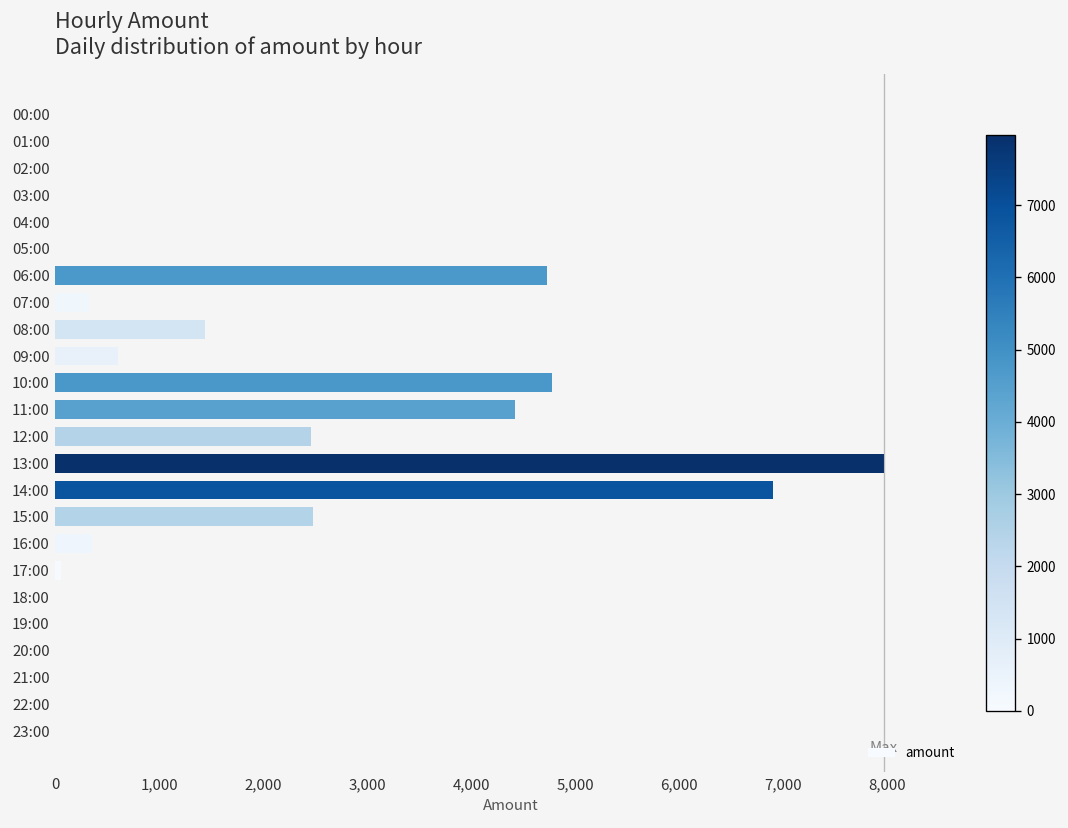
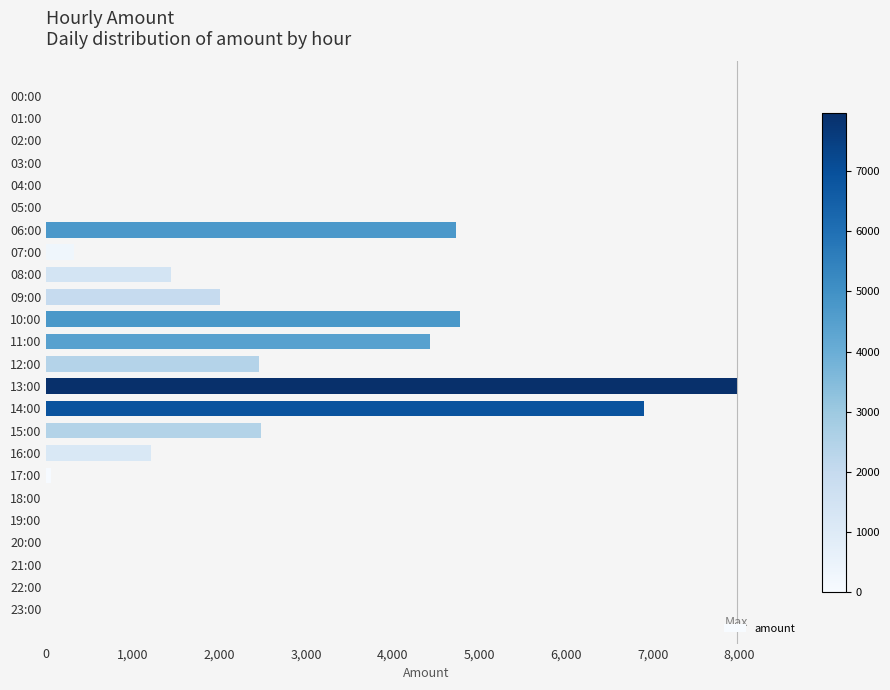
09:00: 600 -> 2,000
16:00: 400 -> 1,200
